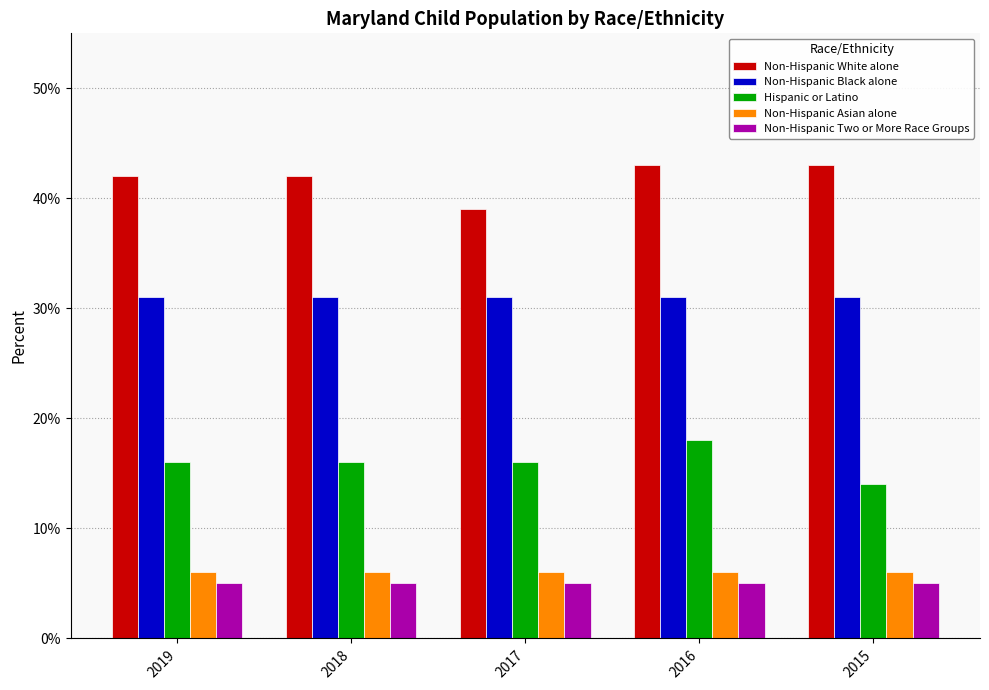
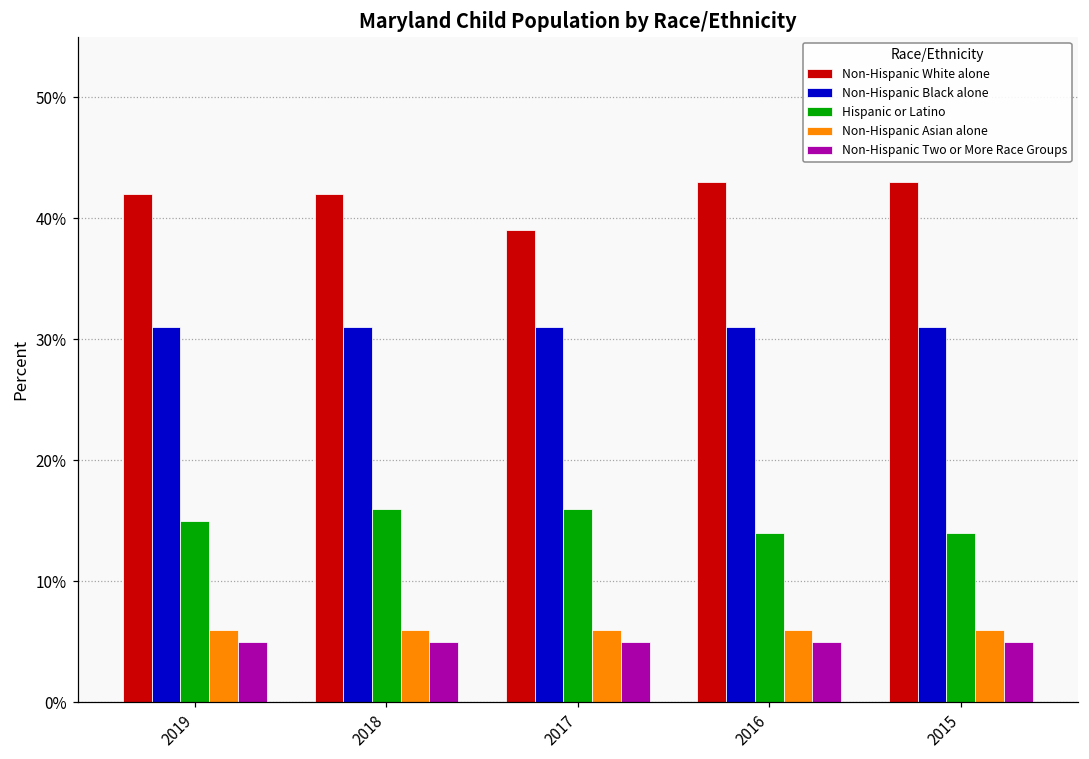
Hispanic or Latino, 2019: 16.0% -> 15.0%
Hispanic or Latino, 2016: 18.0% -> 14.0%
